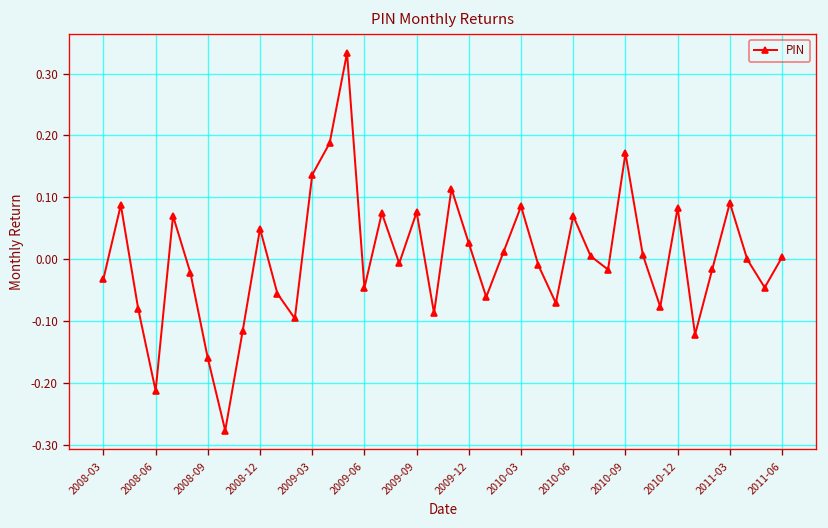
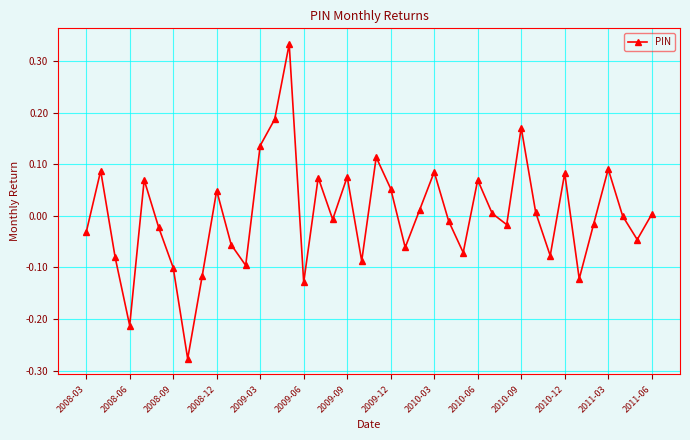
2008-09: -0.16 -> -0.10
2009-06: -0.05 -> -0.13
2009-12: 0.03 -> 0.05
